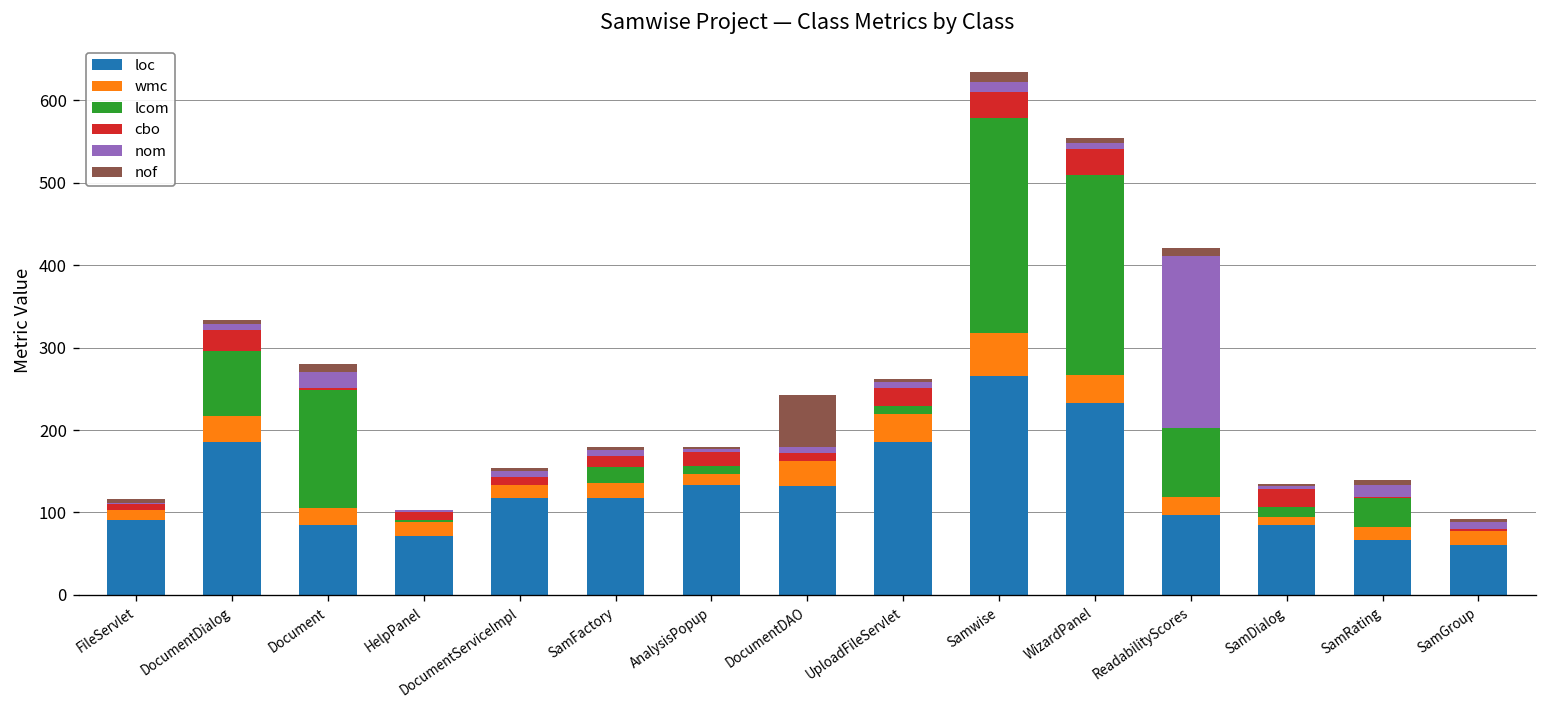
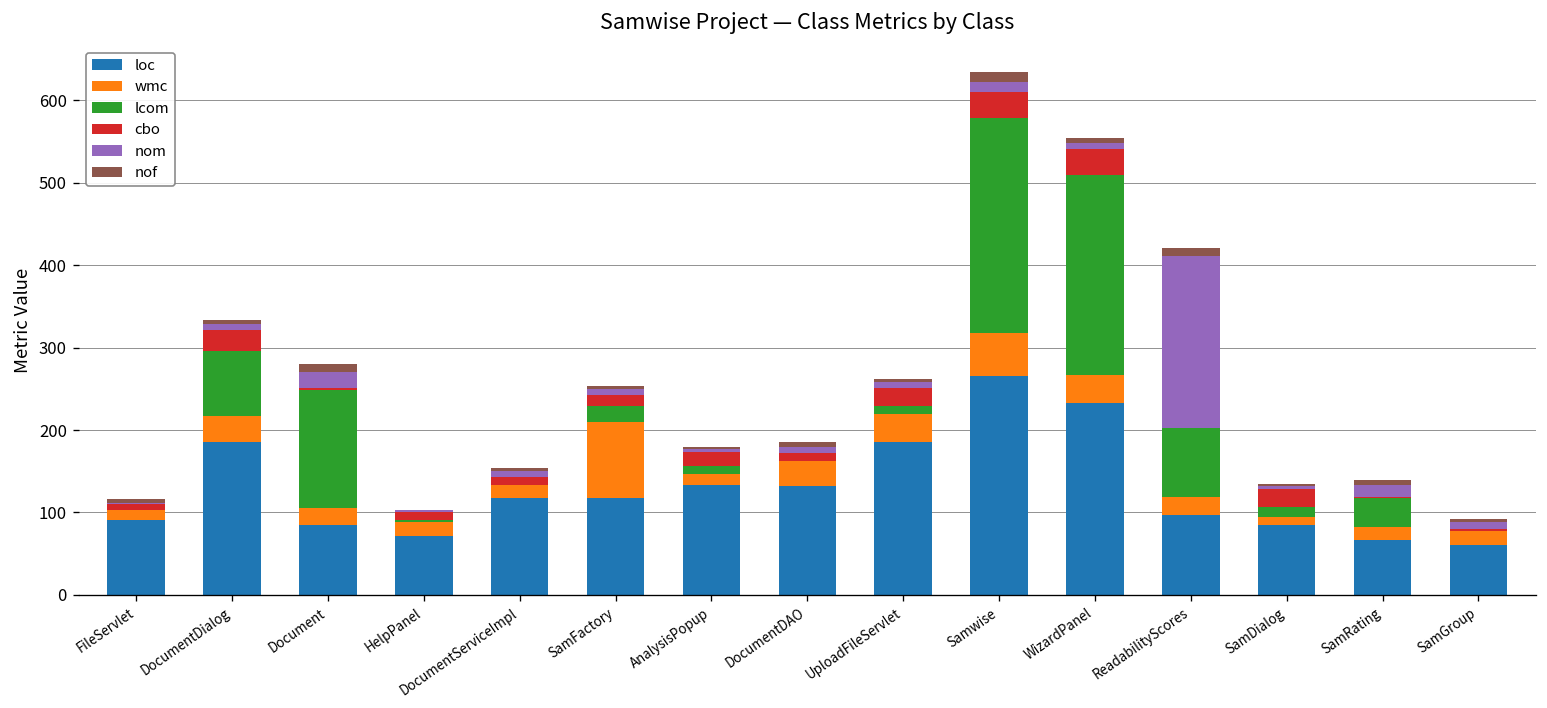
wmc, SamFactory: 20 -> 90
nof, DocumentDAO: 60 -> 10
